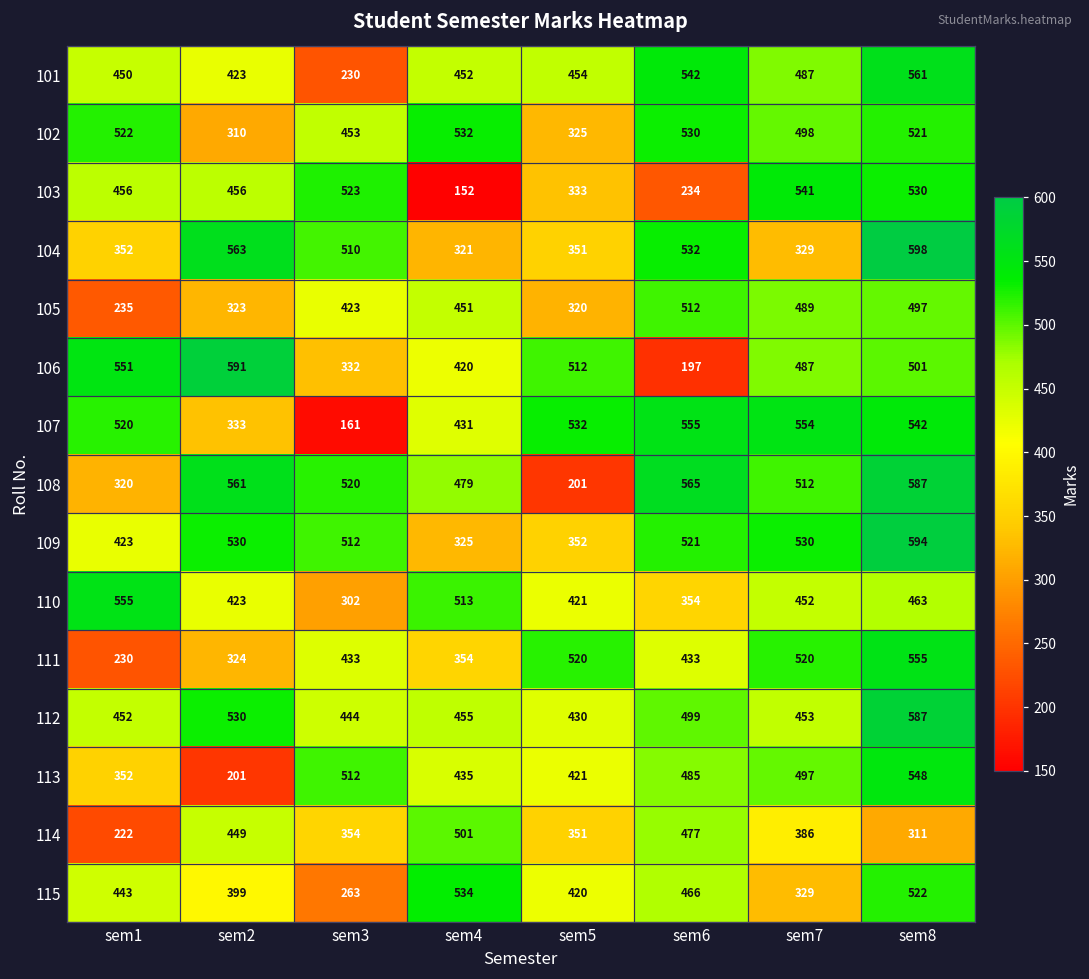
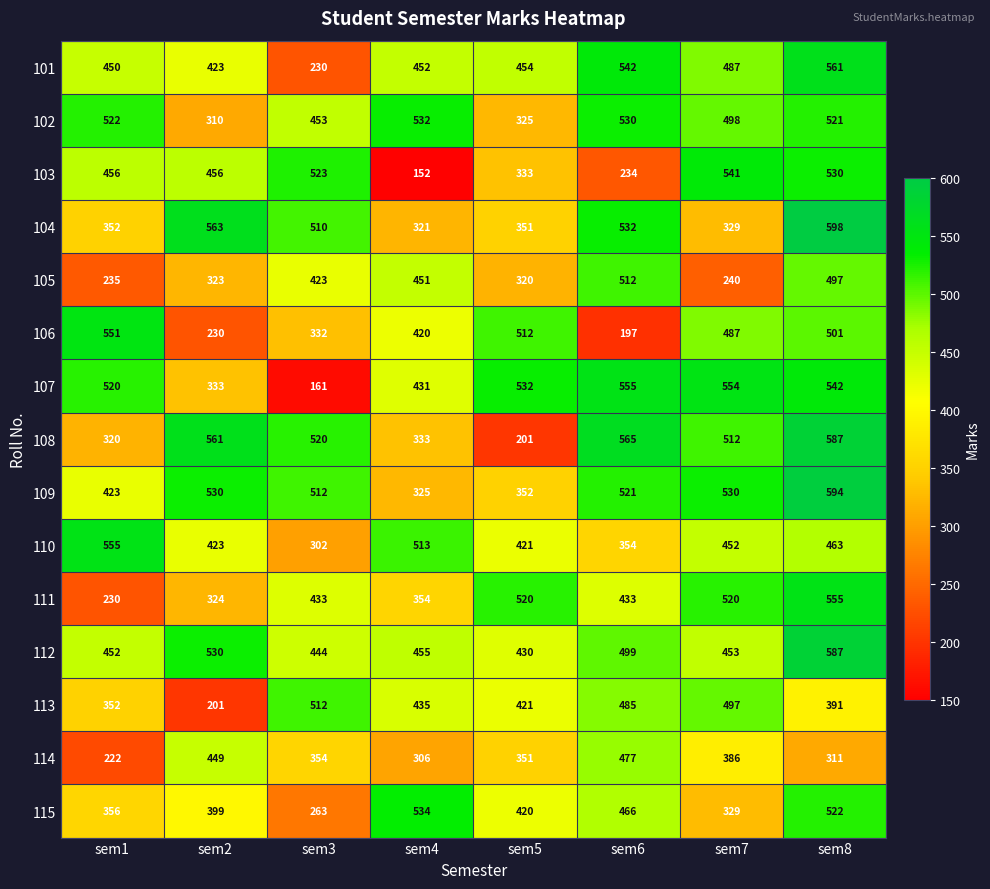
105, sem7: 489 -> 240
106, sem2: 591 -> 230
108, sem4: 479 -> 333
113, sem8: 548 -> 391
114, sem4: 501 -> 306
115, sem1: 443 -> 356
